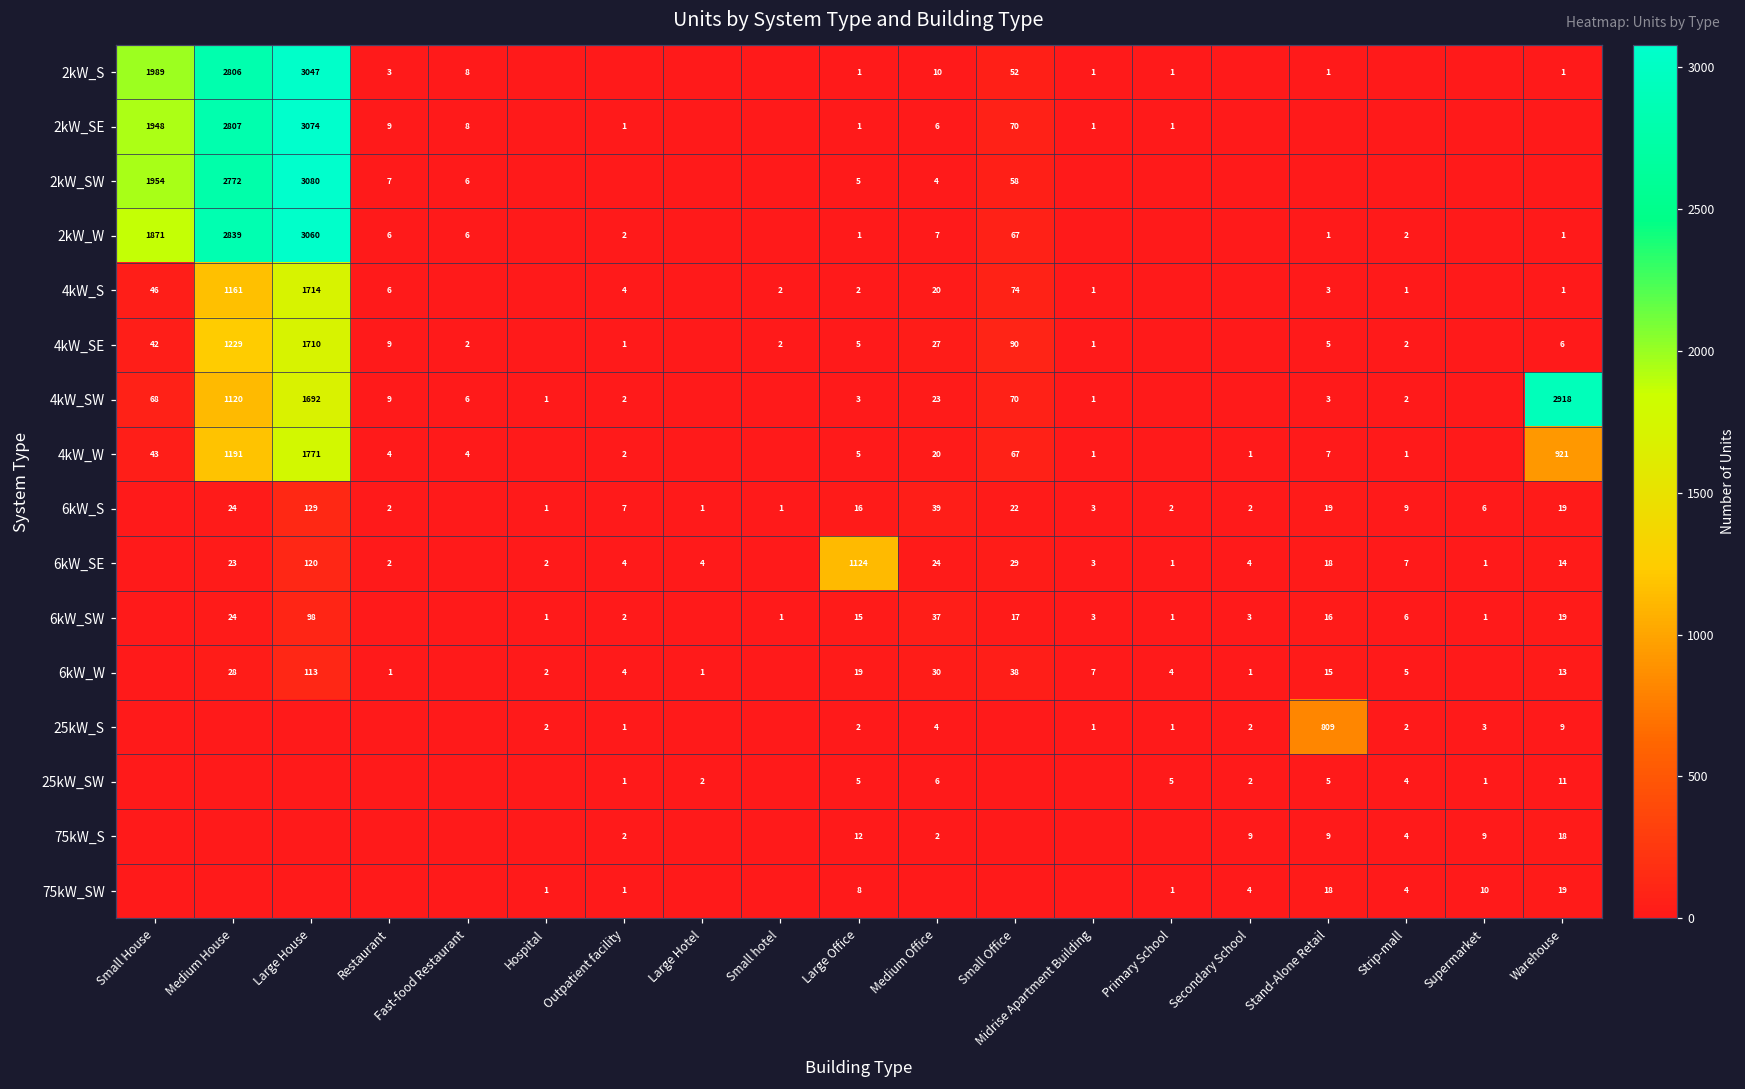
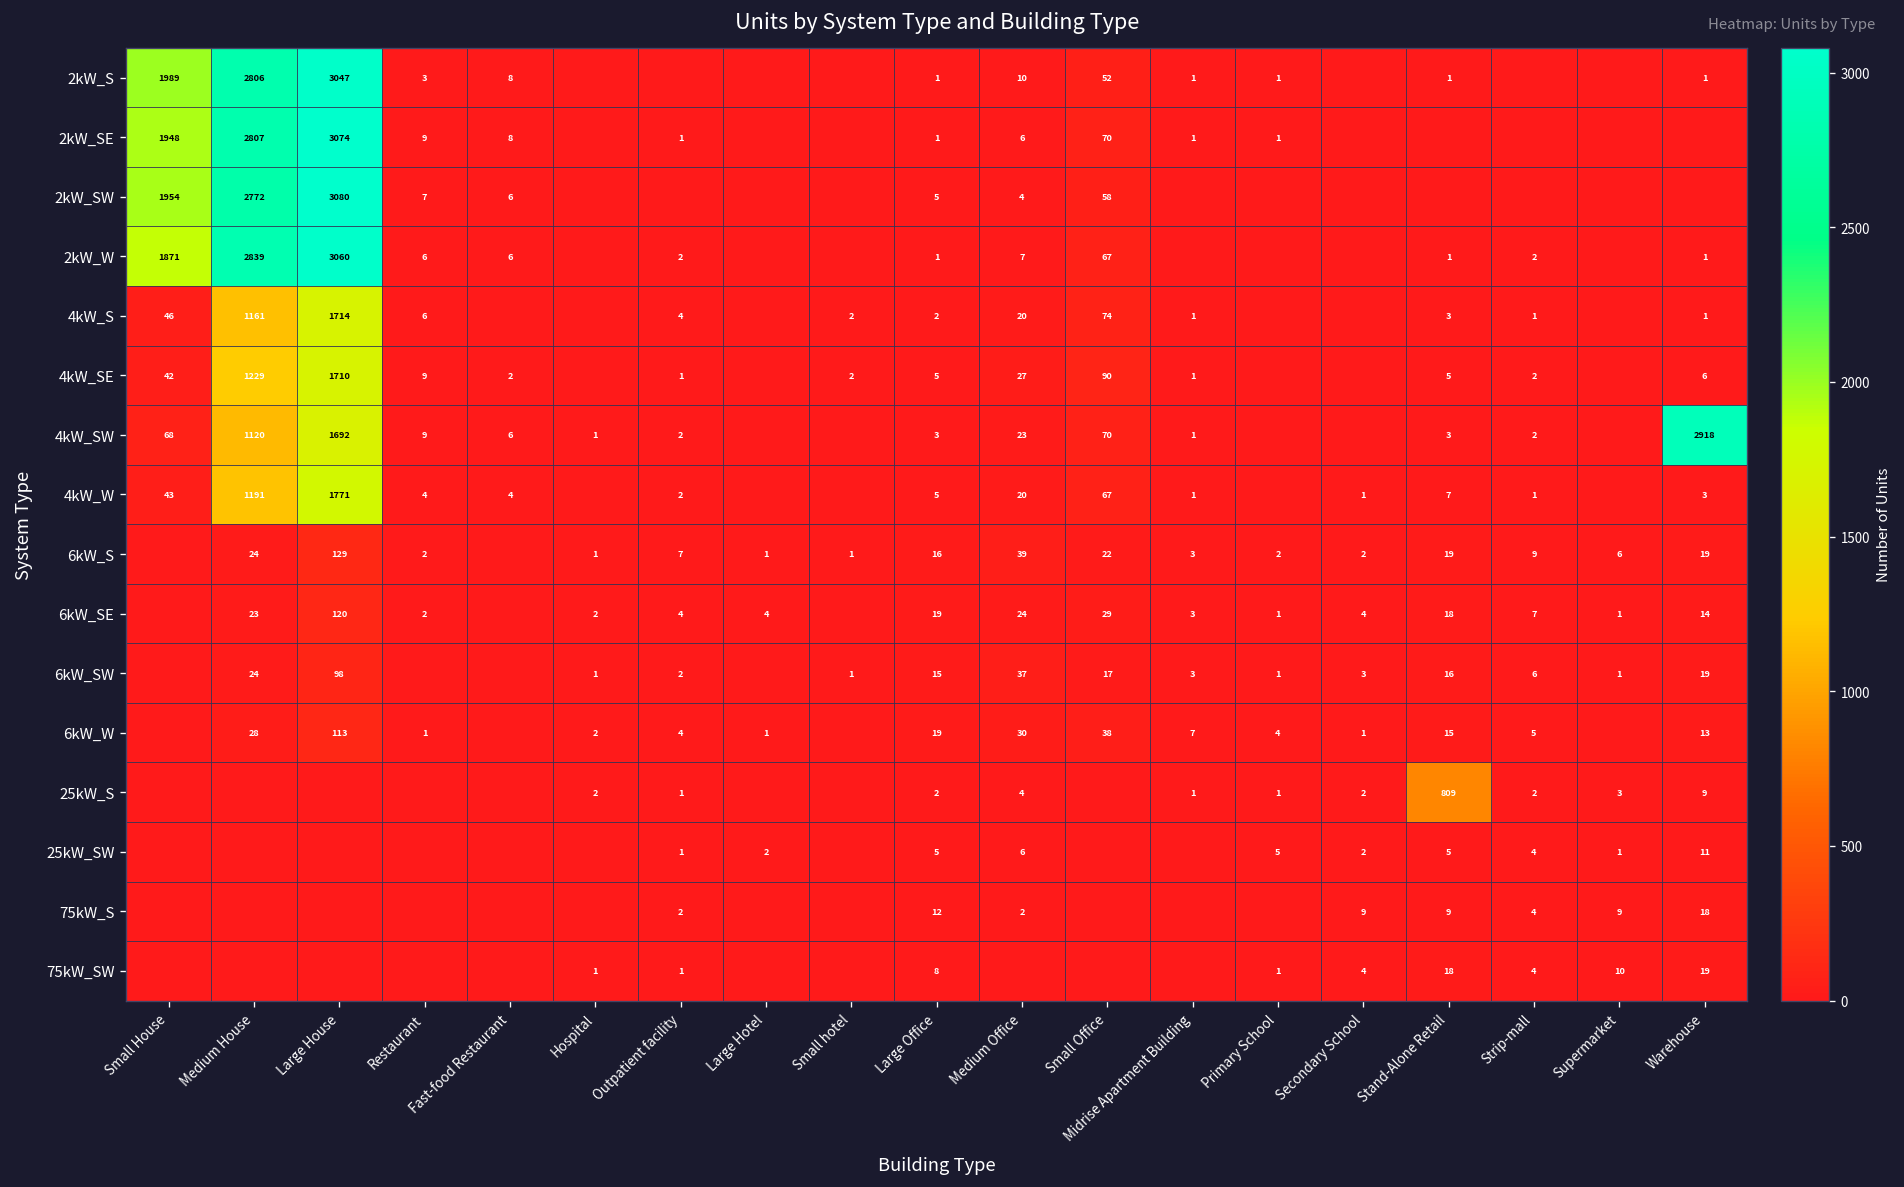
4kW_W, Warehouse: 921 -> 3
6kW_SE, Large Office: 1124 -> 19
